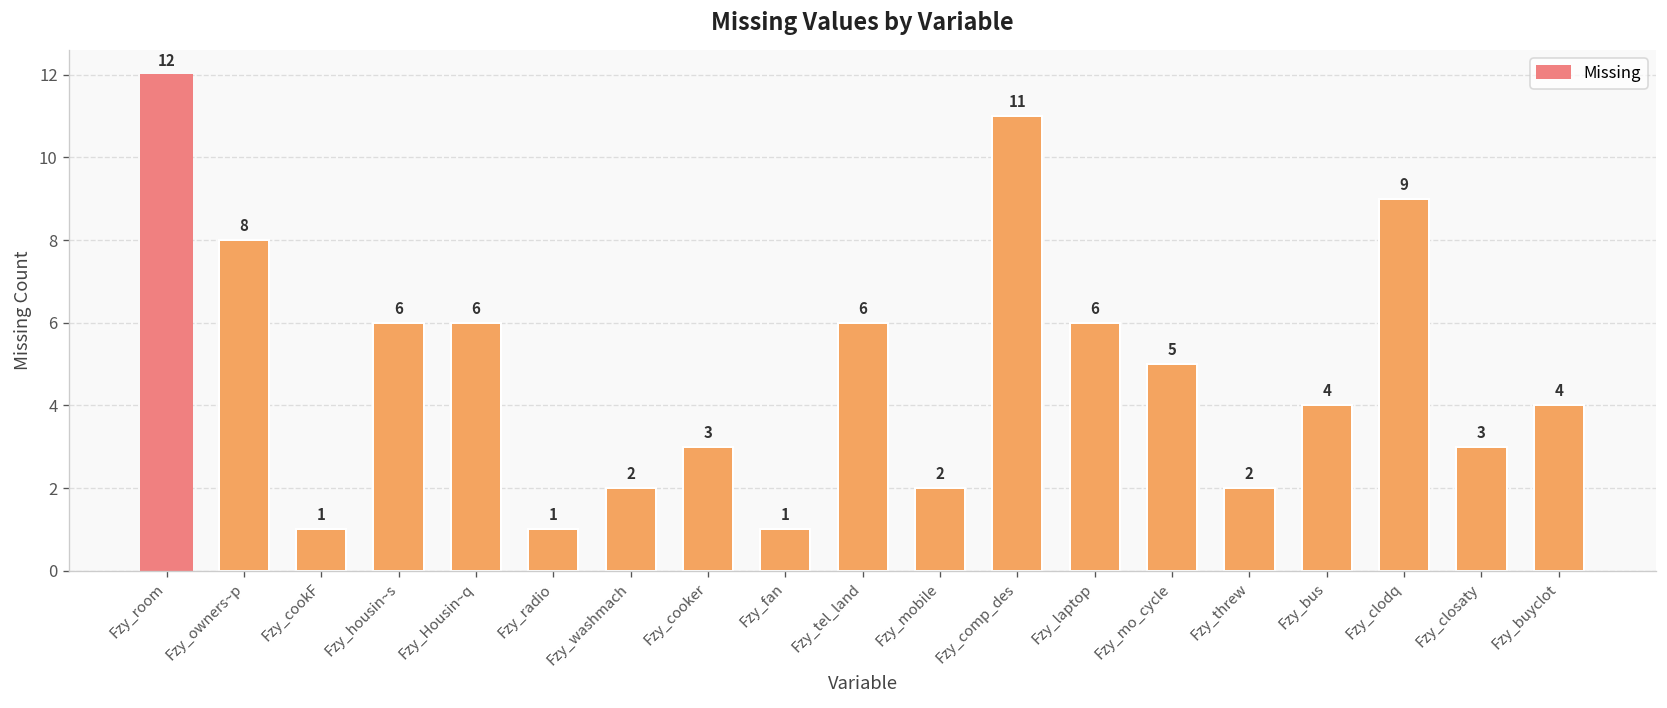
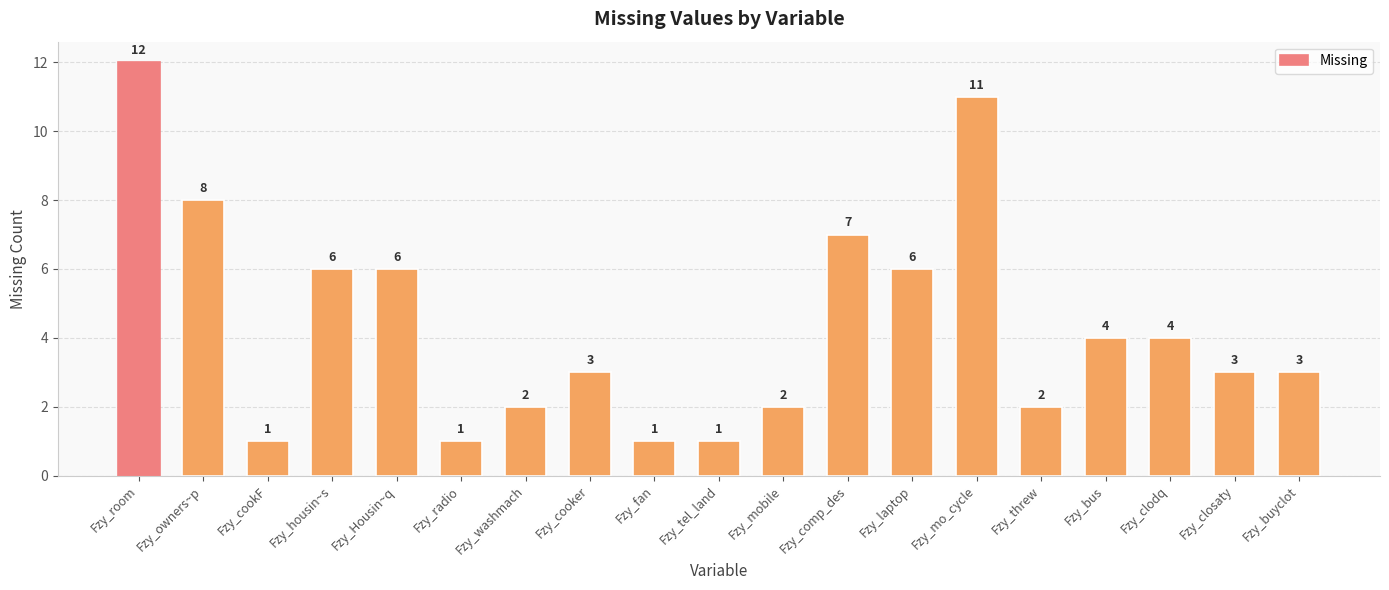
Fzy_tel_land: 6 -> 1
Fzy_comp_des: 11 -> 7
Fzy_mo_cycle: 5 -> 11
Fzy_clodq: 9 -> 4
Fzy_buyclot: 4 -> 3
